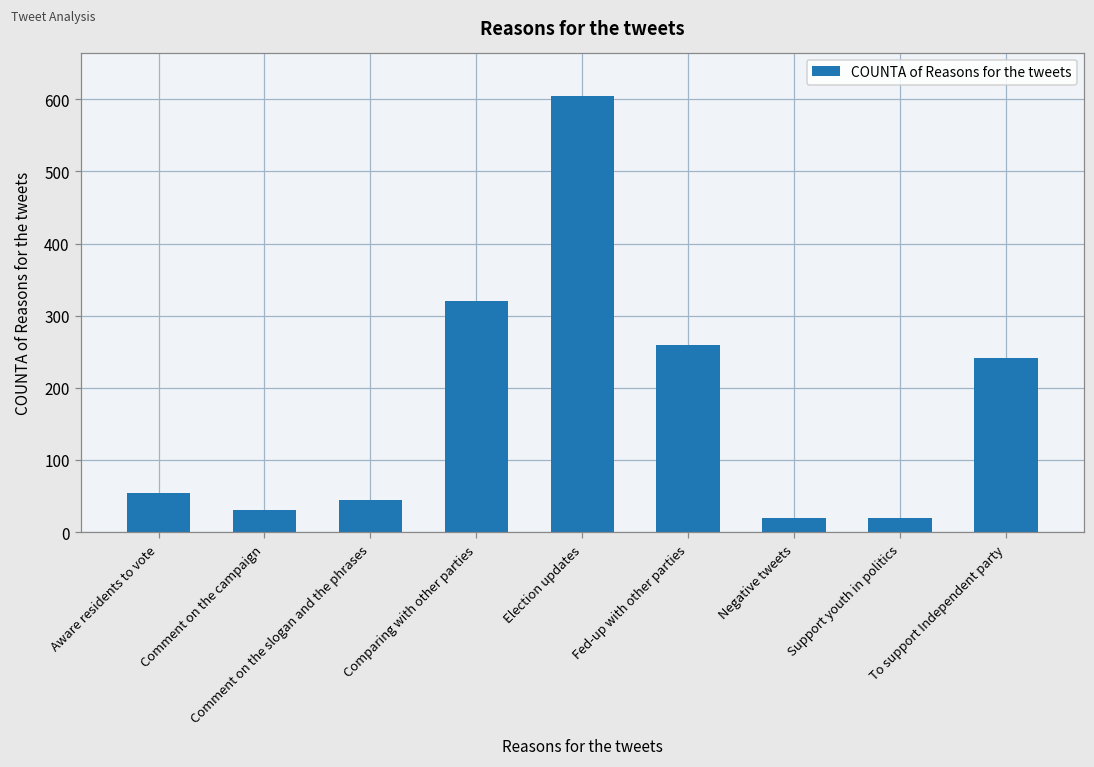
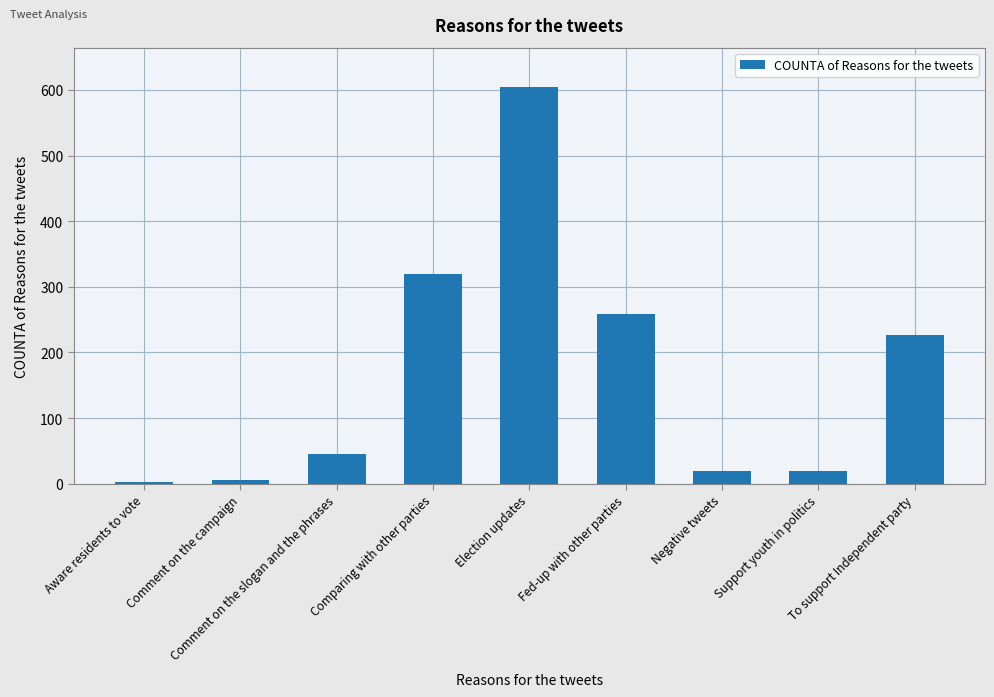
Aware residents to vote: 50 -> 0
Comment on the campaign: 30 -> 10
To support Independent party: 240 -> 230
